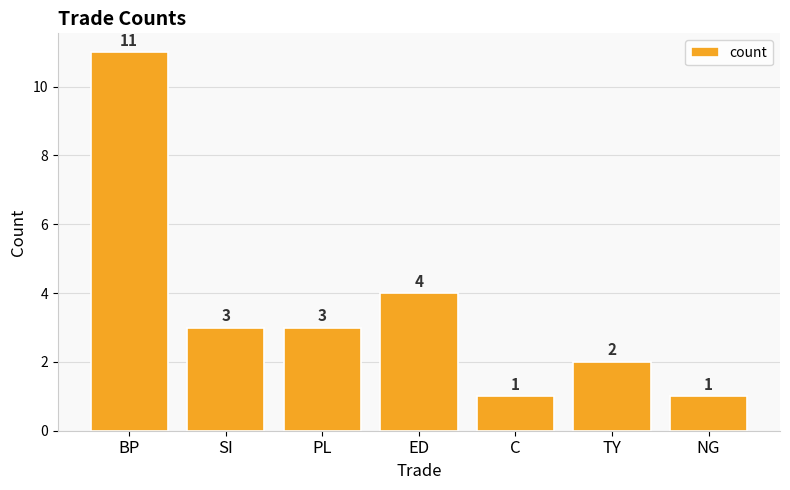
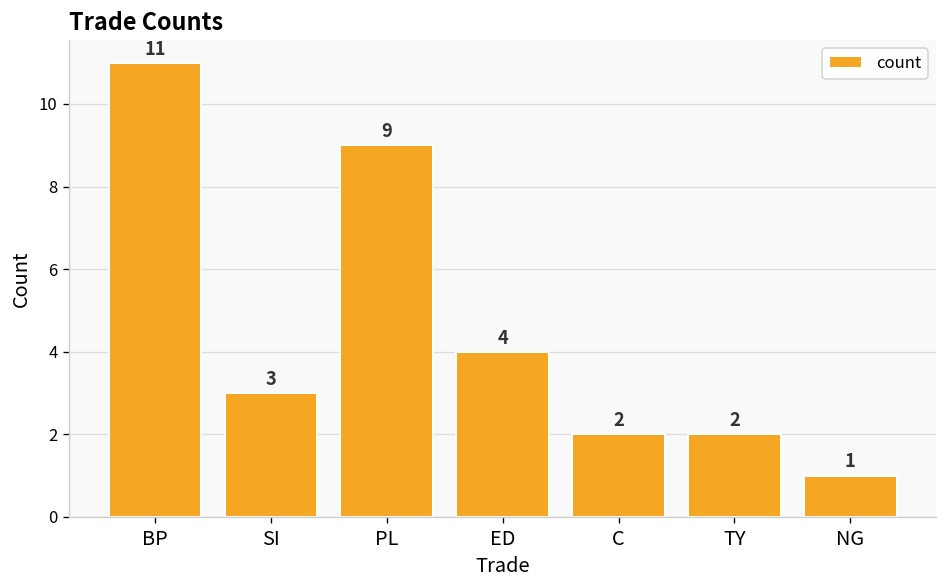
PL: 3 -> 9
C: 1 -> 2
